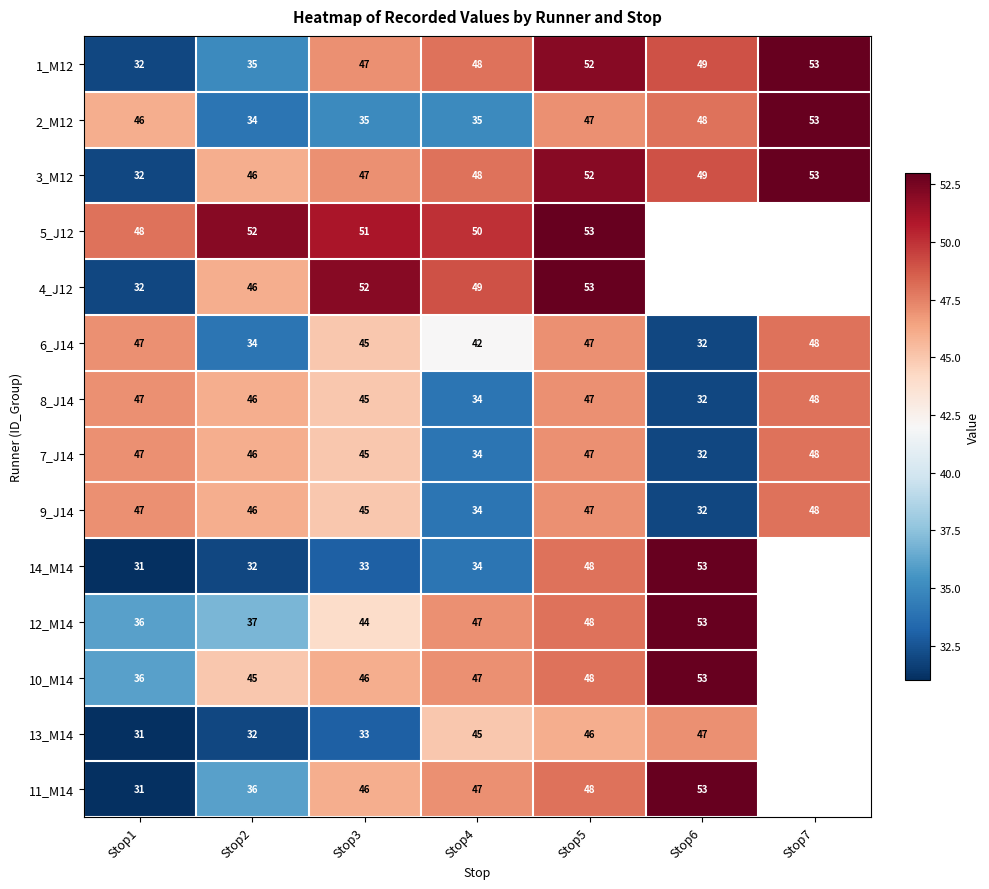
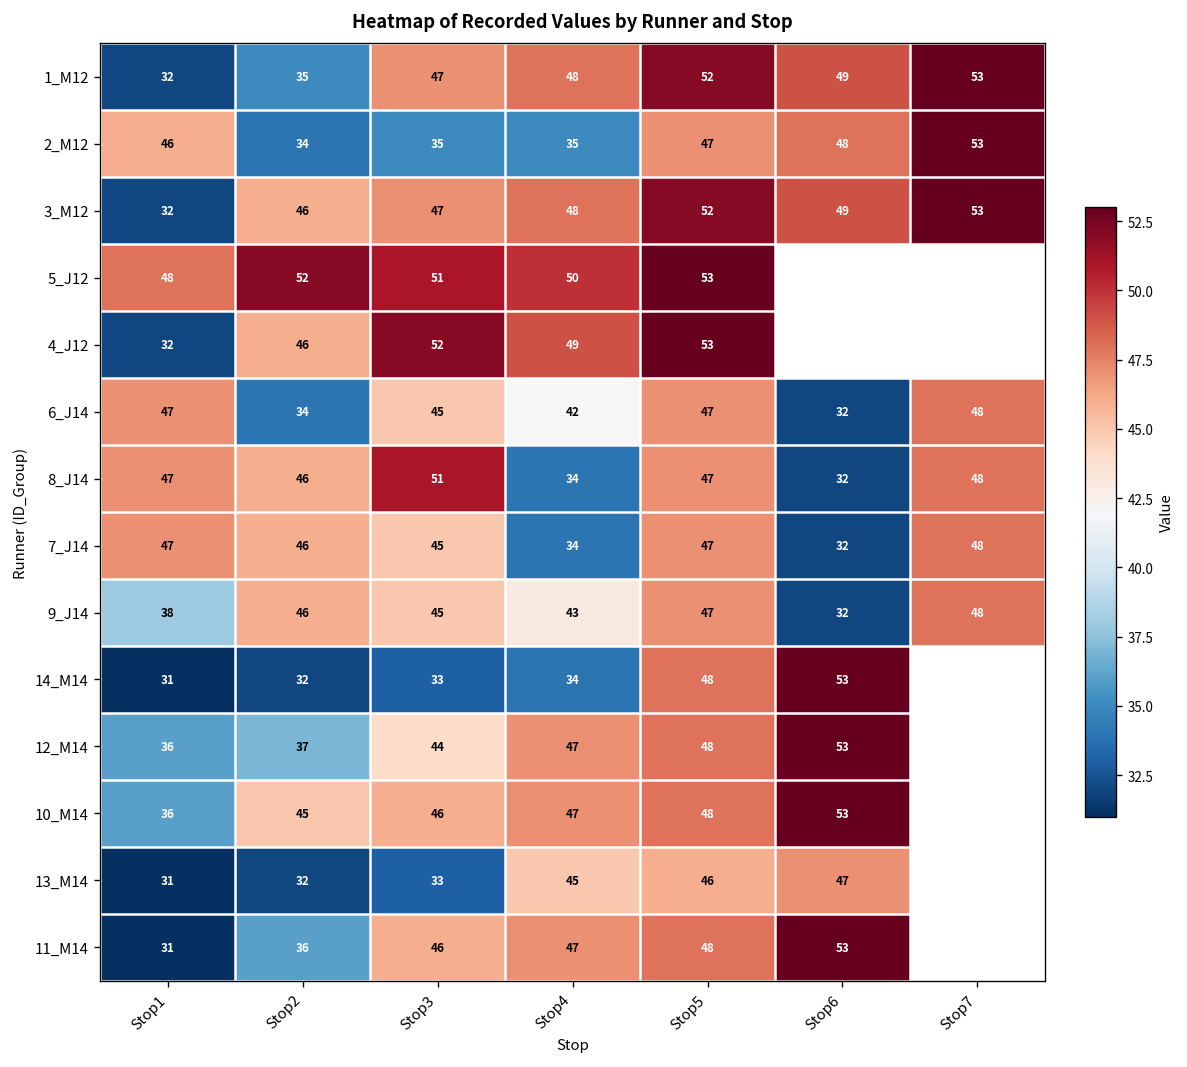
8_J14, Stop3: 45 -> 51
9_J14, Stop1: 47 -> 38
9_J14, Stop4: 34 -> 43
